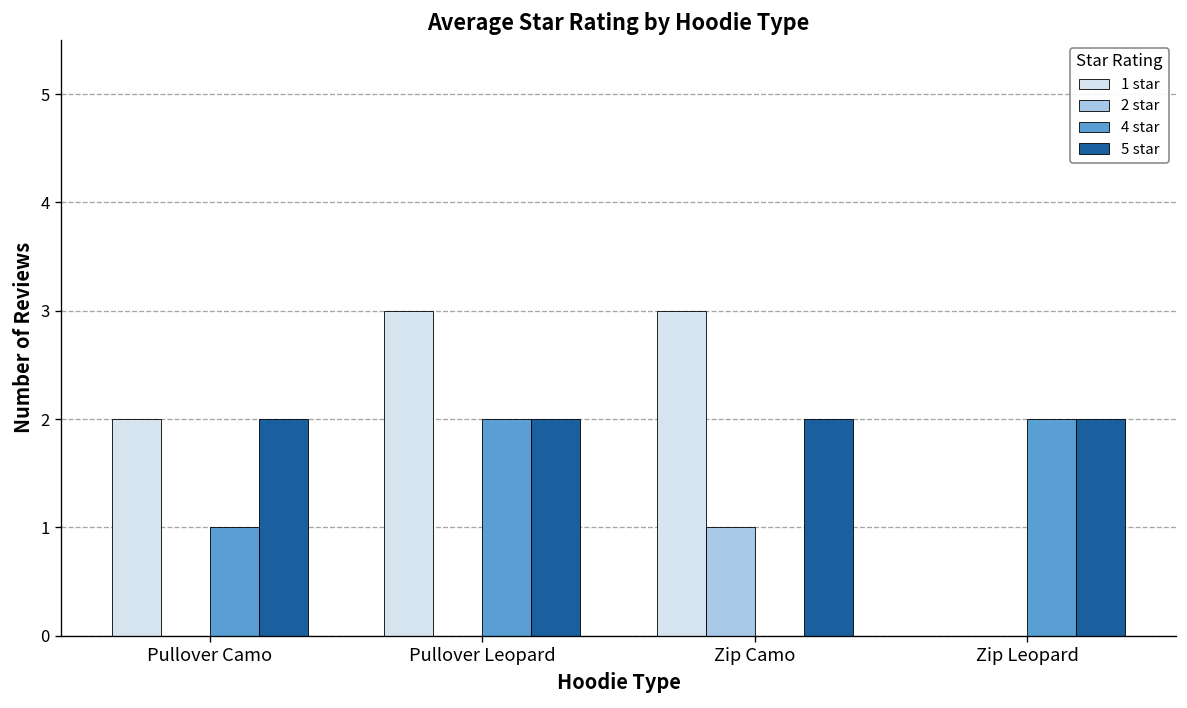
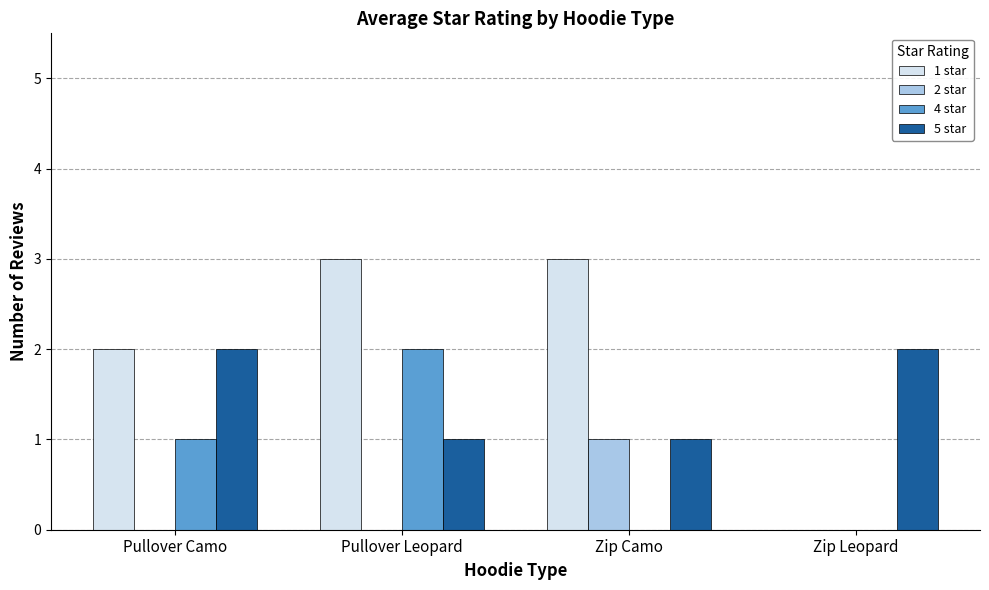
5 star, Pullover Leopard: 2 -> 1
5 star, Zip Camo: 2 -> 1
4 star, Zip Leopard: 2 -> 0
